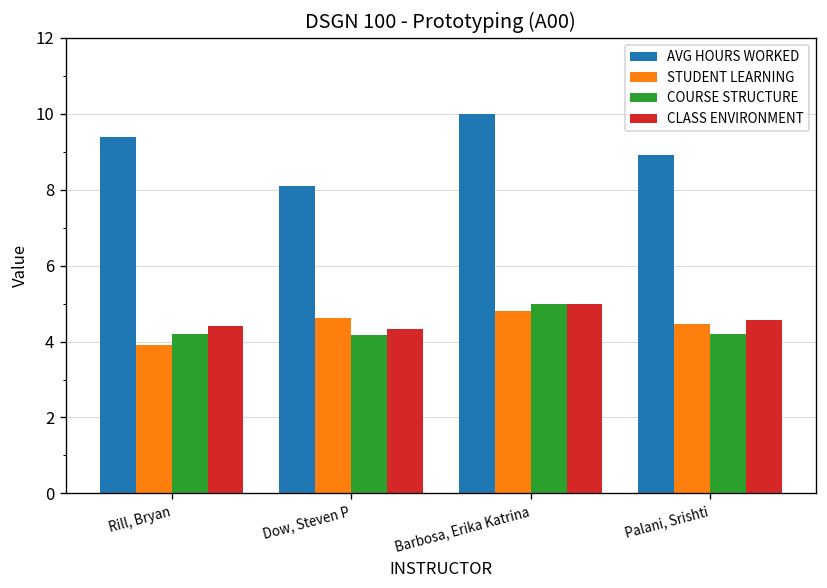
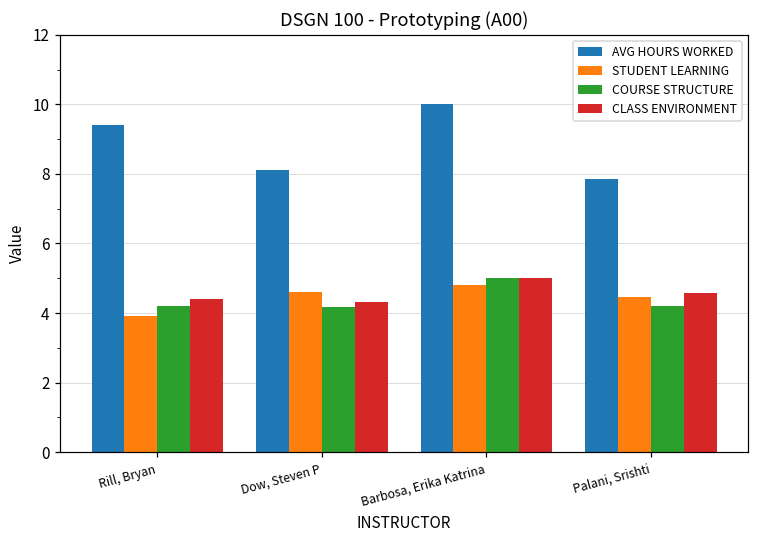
AVG HOURS WORKED, Palani, Srishti: 8.9 -> 7.9
